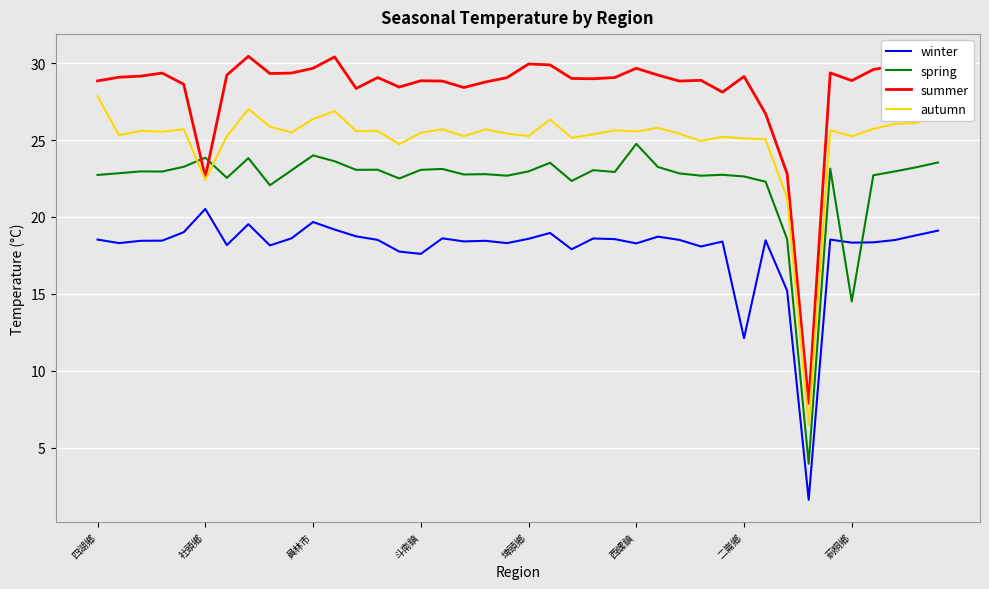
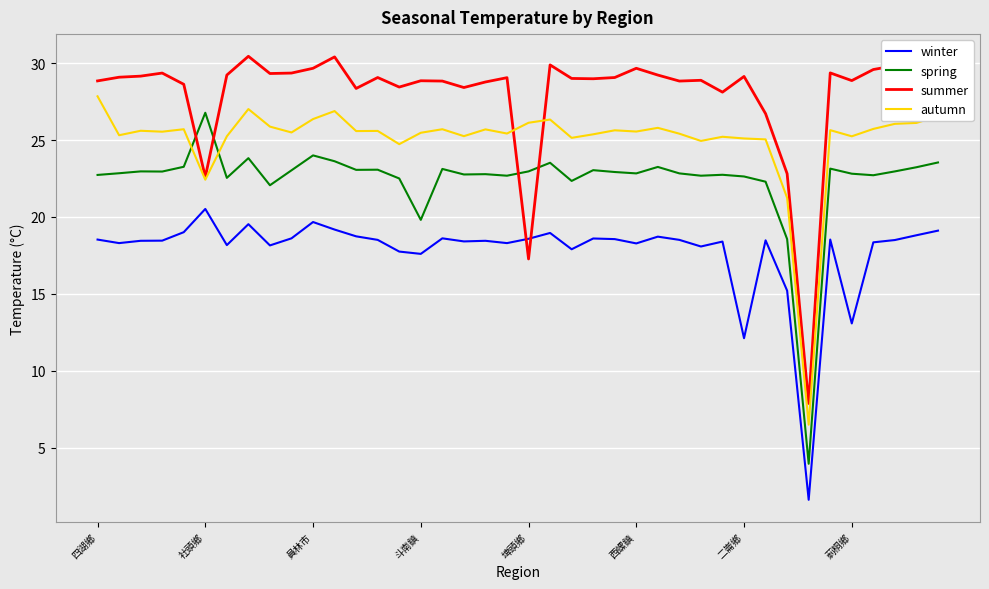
spring, 社頭鄉: 23.9 -> 26.8
spring, 斗南鎮: 23.1 -> 19.8
summer, 埤頭鄉: 29.9 -> 17.3
autumn, 埤頭鄉: 25.3 -> 26.1
spring, 西螺鎮: 24.8 -> 22.8
winter, 莿桐鄉: 18.3 -> 13.1
spring, 莿桐鄉: 14.5 -> 22.8
